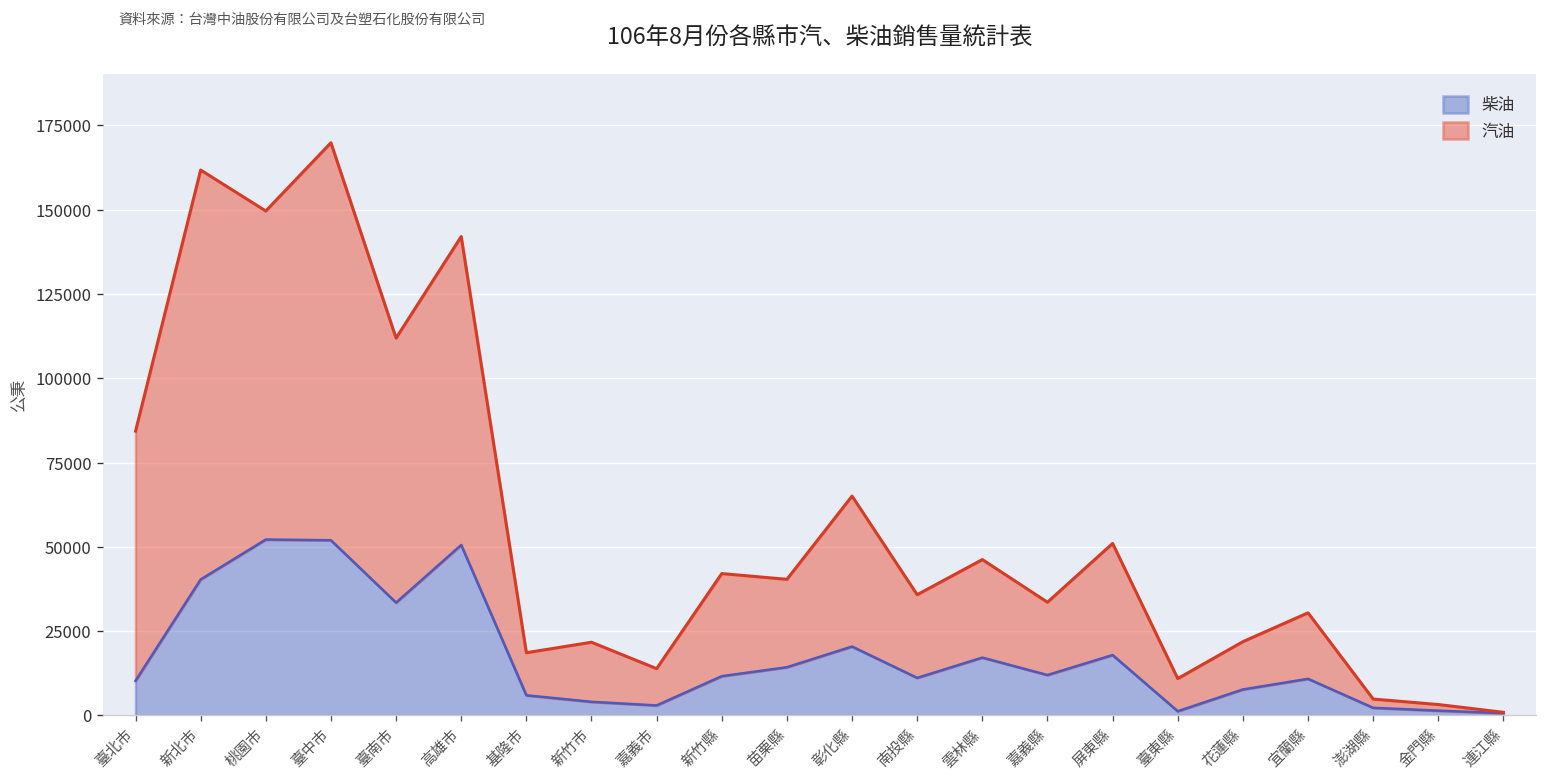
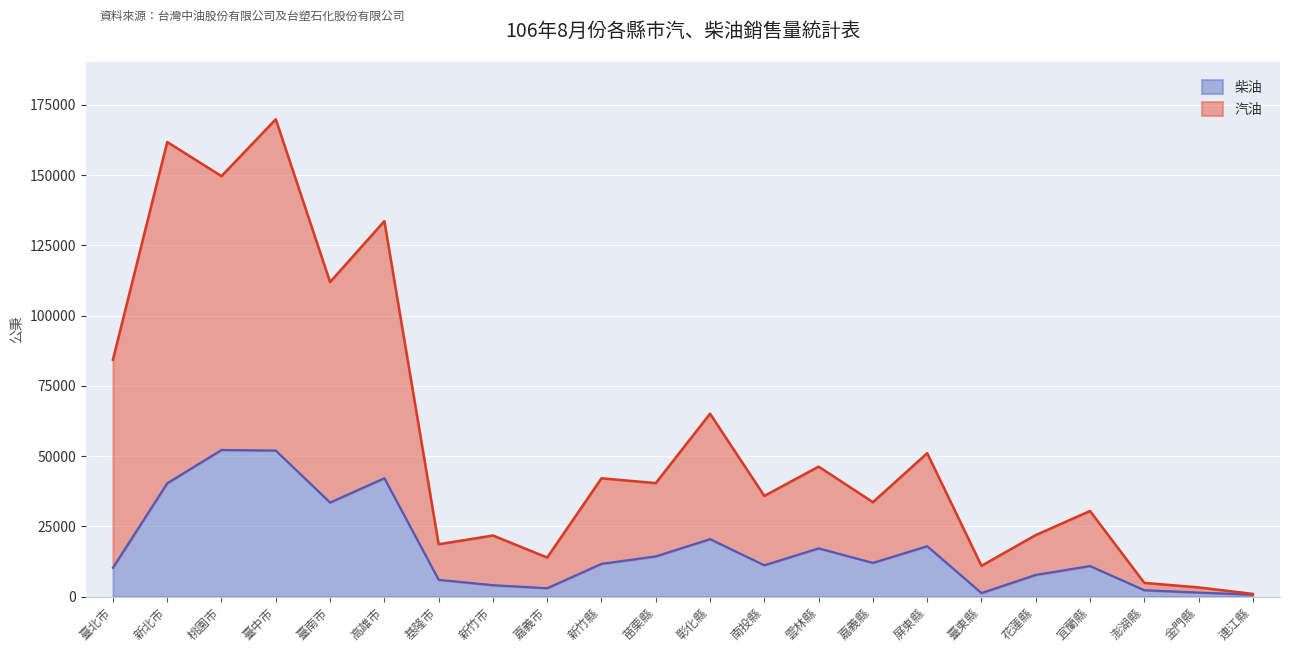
柴油, 高雄市: 51000 -> 42000
